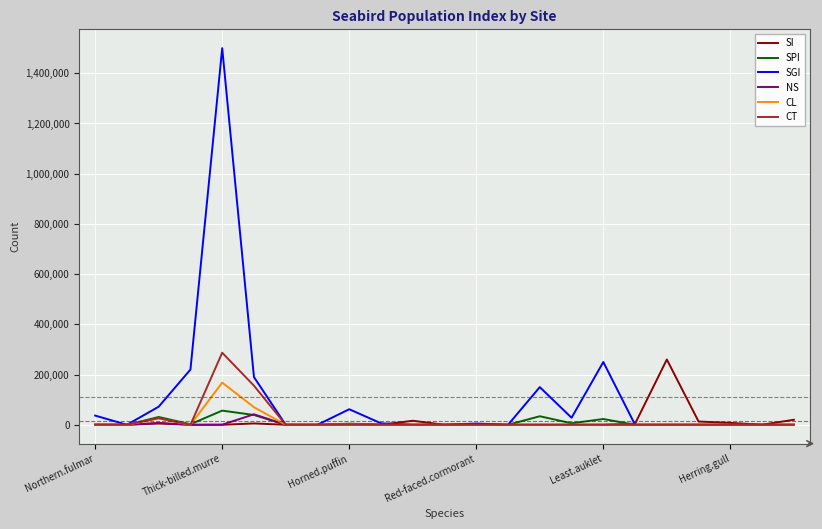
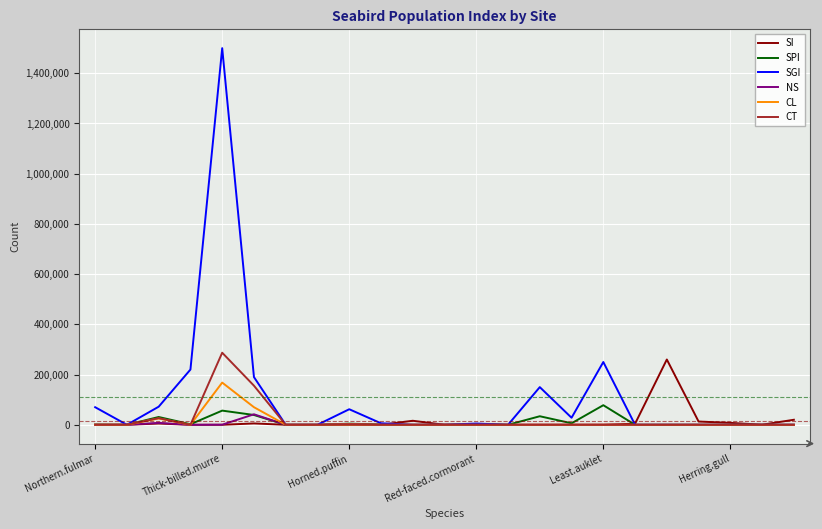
SGI, Northern.fulmar: 40,000 -> 70,000
SPI, Least.auklet: 20,000 -> 80,000
